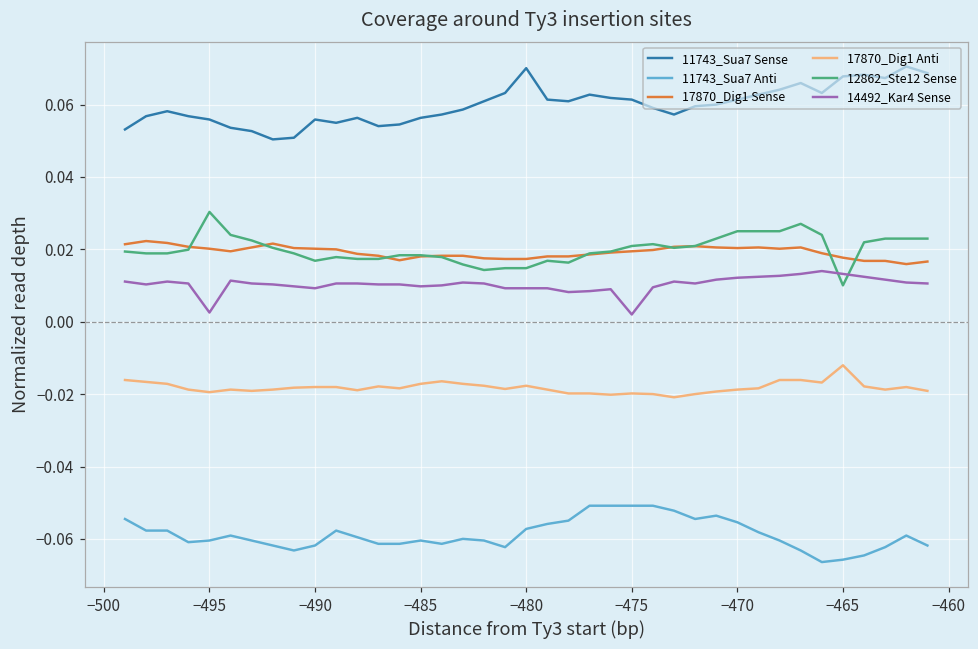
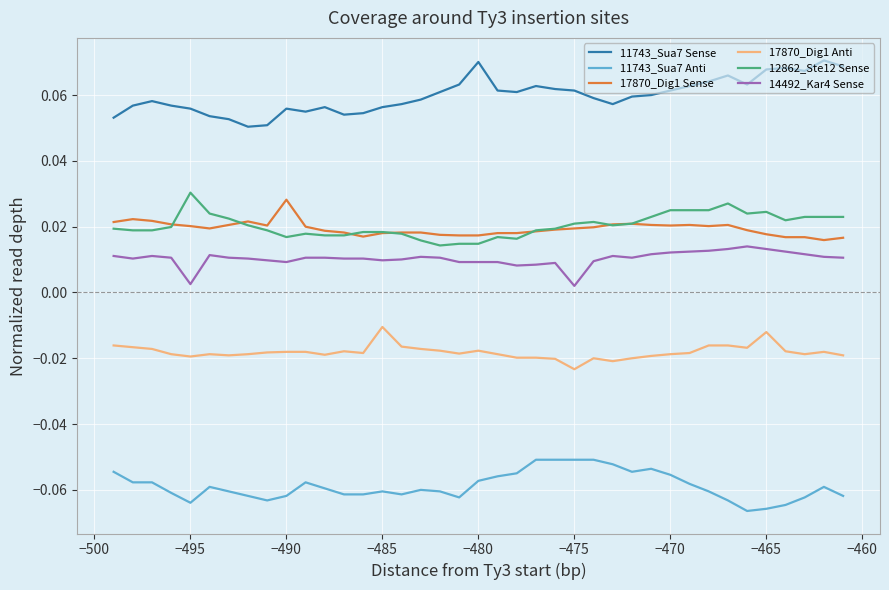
11743_Sua7 Anti, −495: -0.060 -> -0.064
17870_Dig1 Sense, −490: 0.020 -> 0.028
17870_Dig1 Anti, −485: -0.017 -> -0.010
17870_Dig1 Anti, −475: -0.020 -> -0.023
12862_Ste12 Sense, −465: 0.010 -> 0.024
